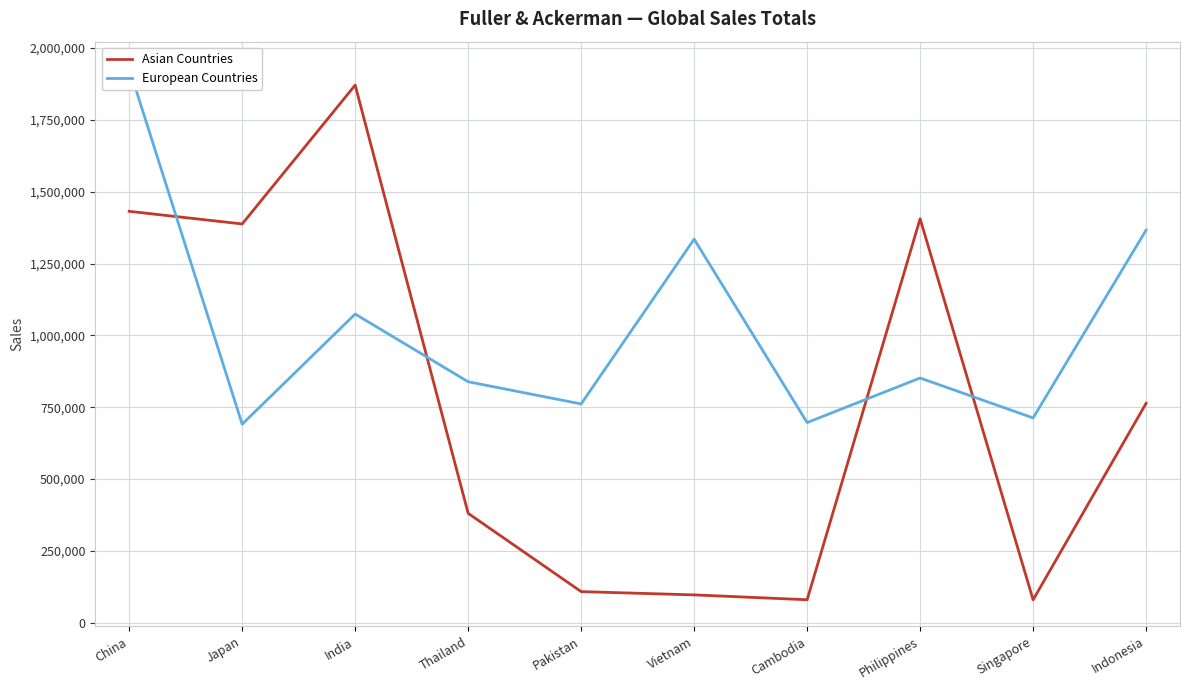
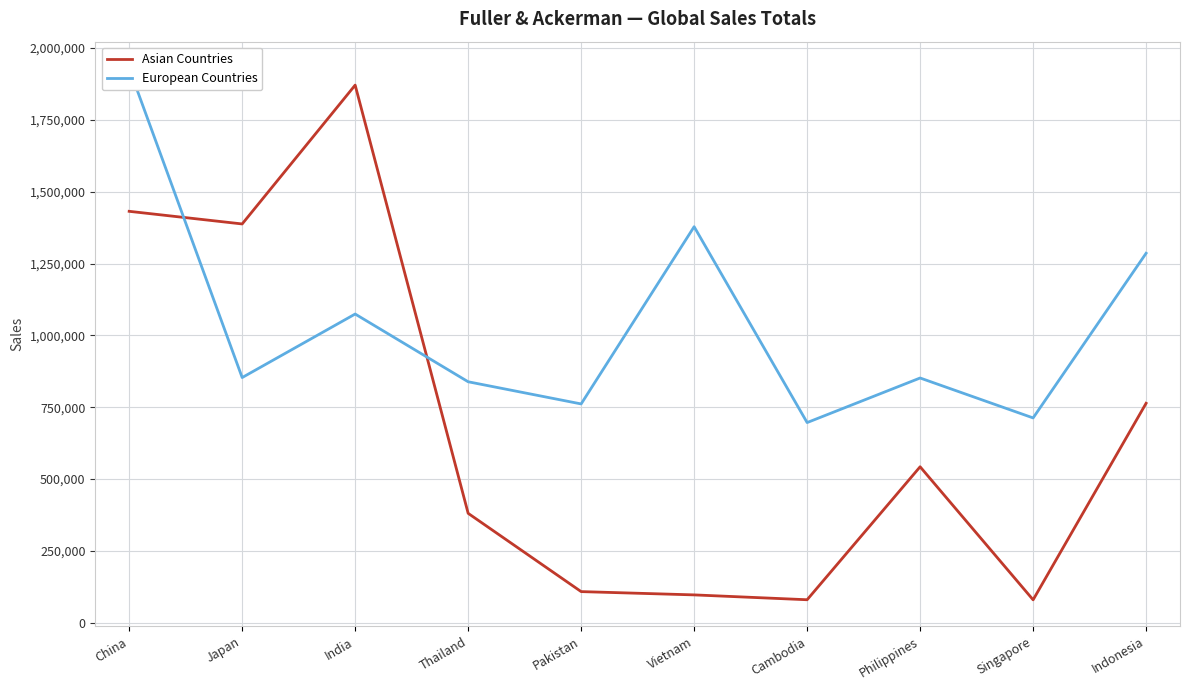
European Countries, Japan: 690,000 -> 850,000
European Countries, Vietnam: 1,330,000 -> 1,380,000
Asian Countries, Philippines: 1,410,000 -> 540,000
European Countries, Indonesia: 1,370,000 -> 1,290,000
